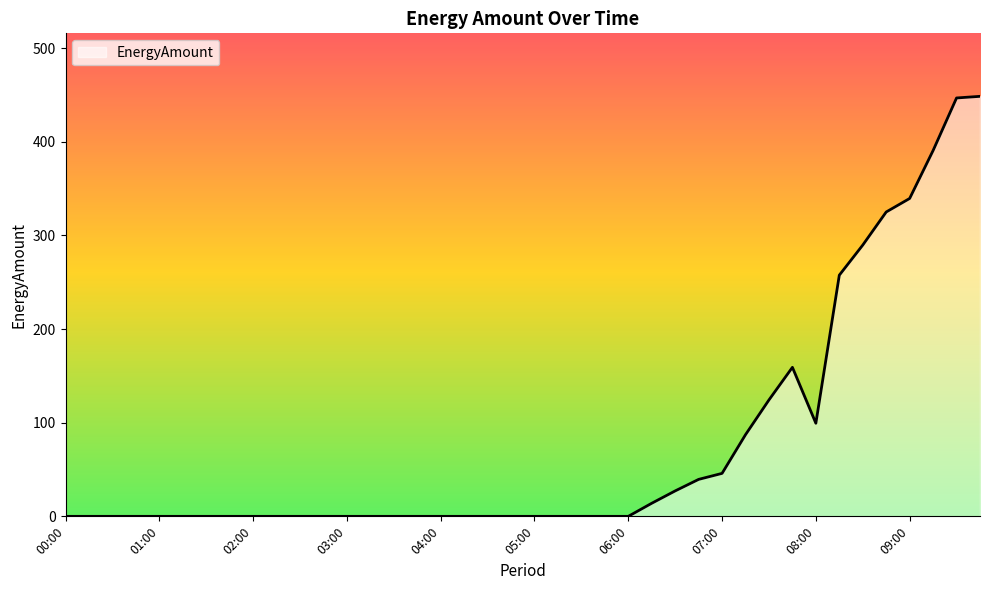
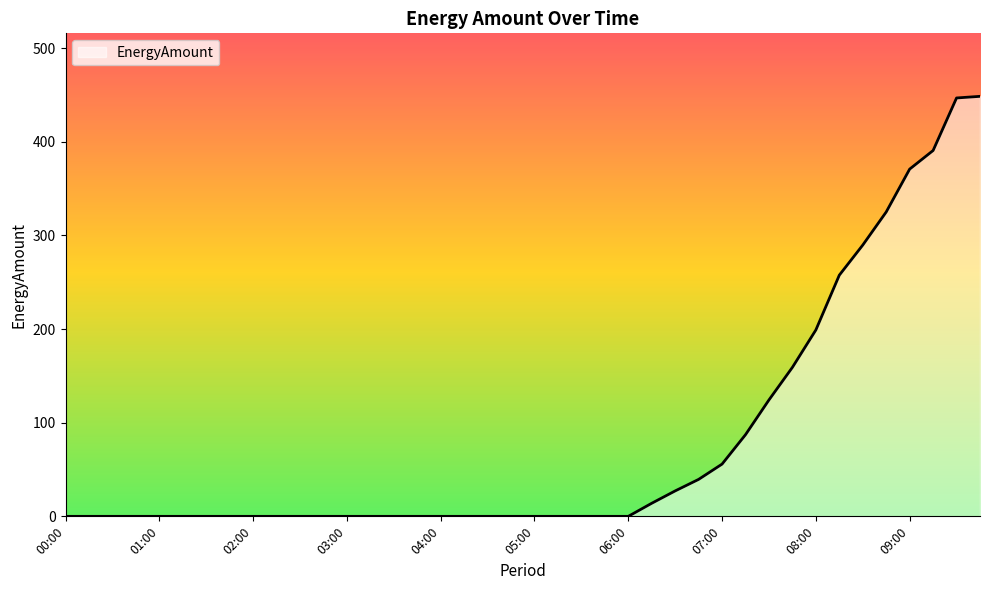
07:00: 50 -> 60
08:00: 100 -> 200
09:00: 340 -> 370
